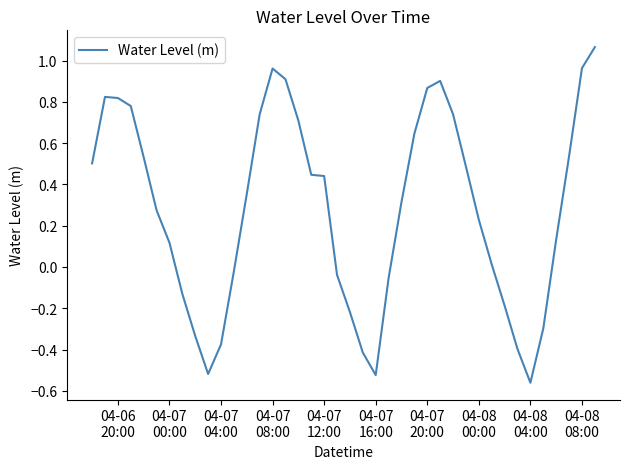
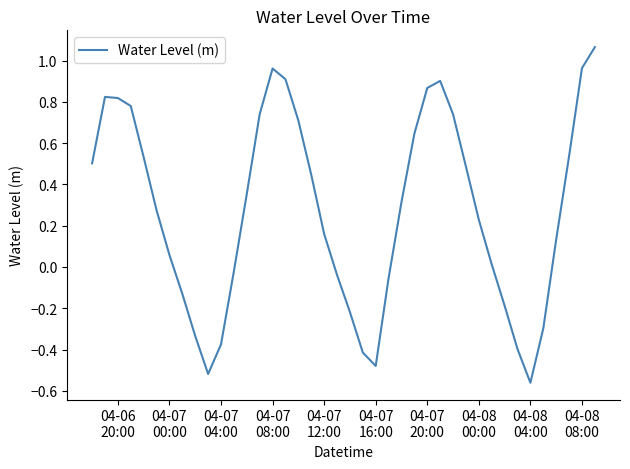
04-07 00:00: 0.12 -> 0.06
04-07 12:00: 0.44 -> 0.16
04-07 16:00: -0.52 -> -0.48
